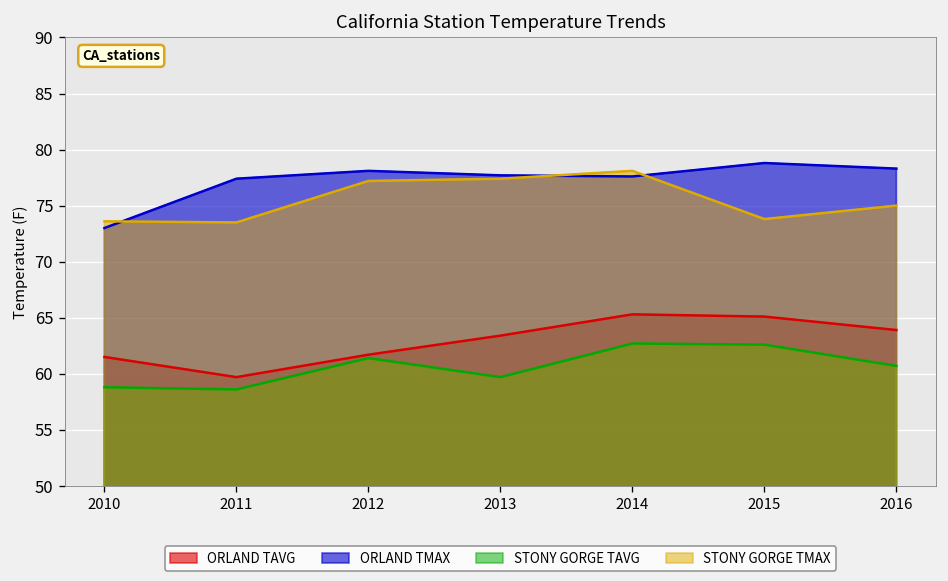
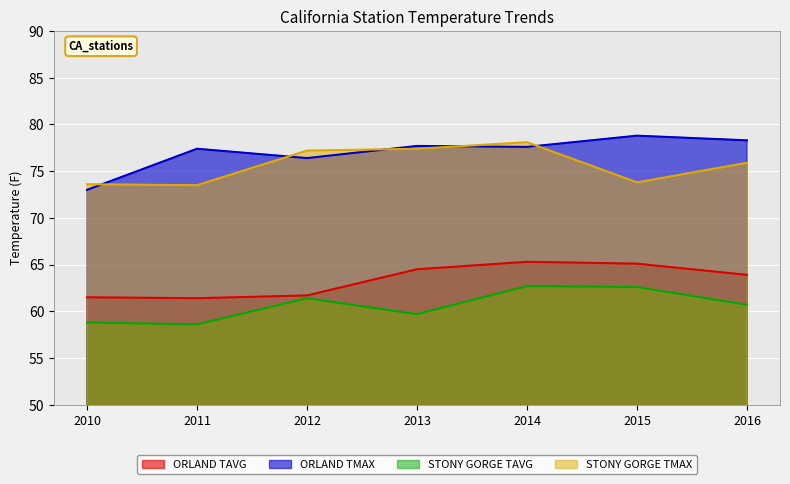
ORLAND TAVG, 2011: 60 -> 61
ORLAND TMAX, 2012: 78 -> 76
ORLAND TAVG, 2013: 63 -> 65
STONY GORGE TMAX, 2016: 75 -> 76
